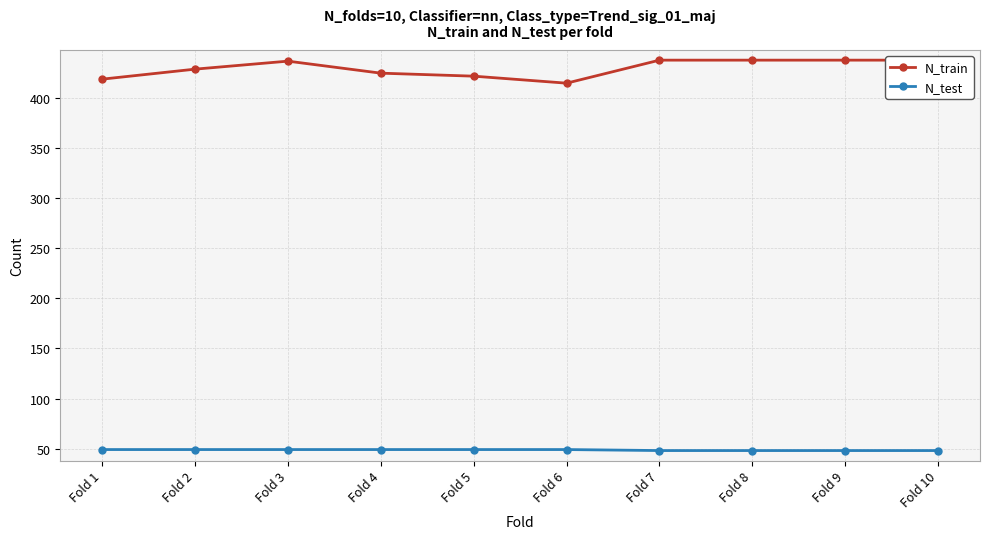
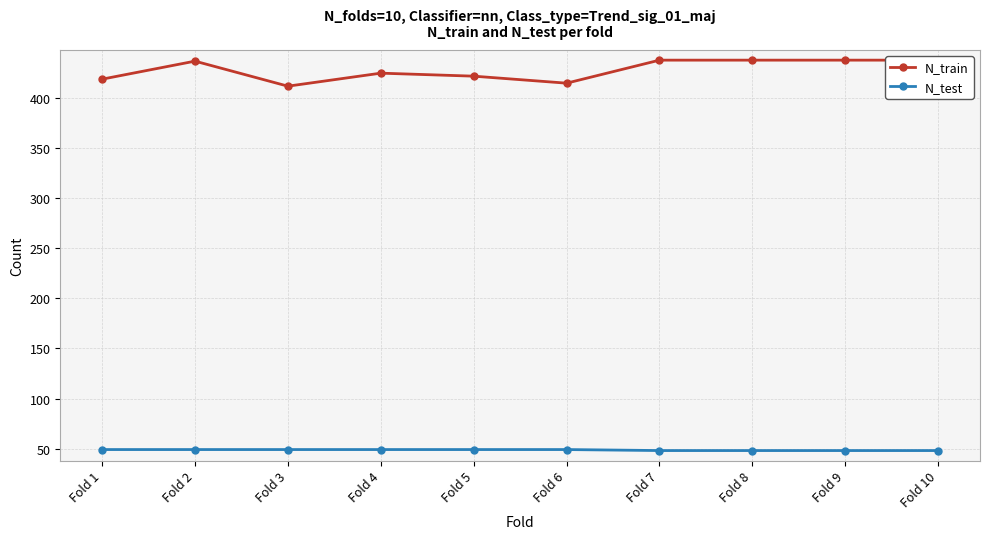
N_train, Fold 2: 429 -> 437
N_train, Fold 3: 437 -> 412
